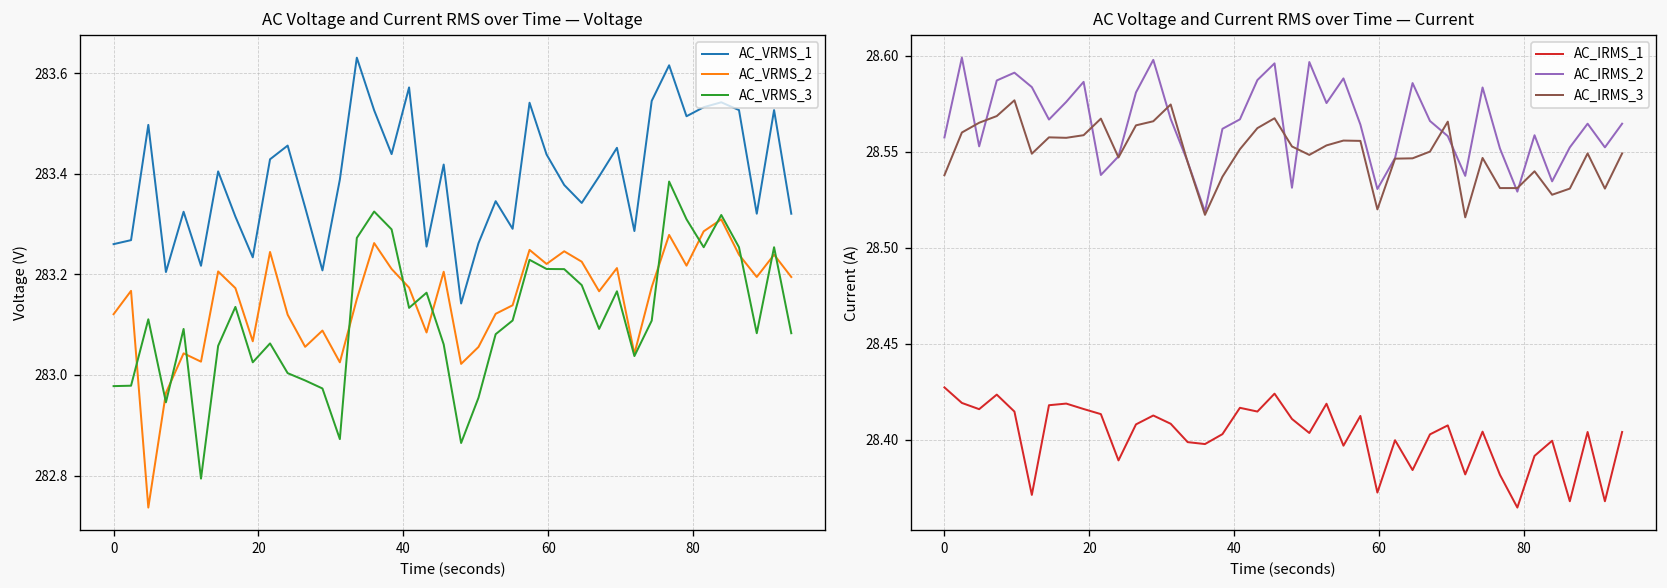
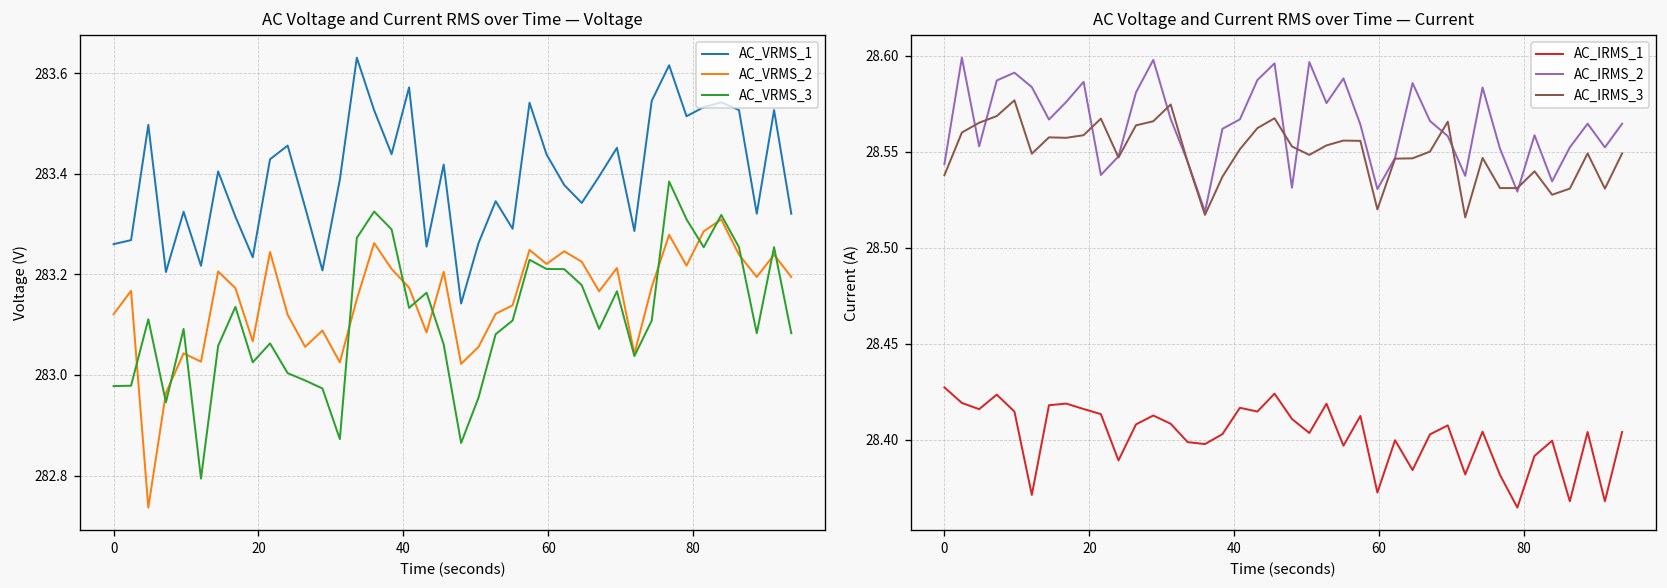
AC Voltage and Current RMS over Time — Current, AC_IRMS_2, 0: 28.557 -> 28.543
